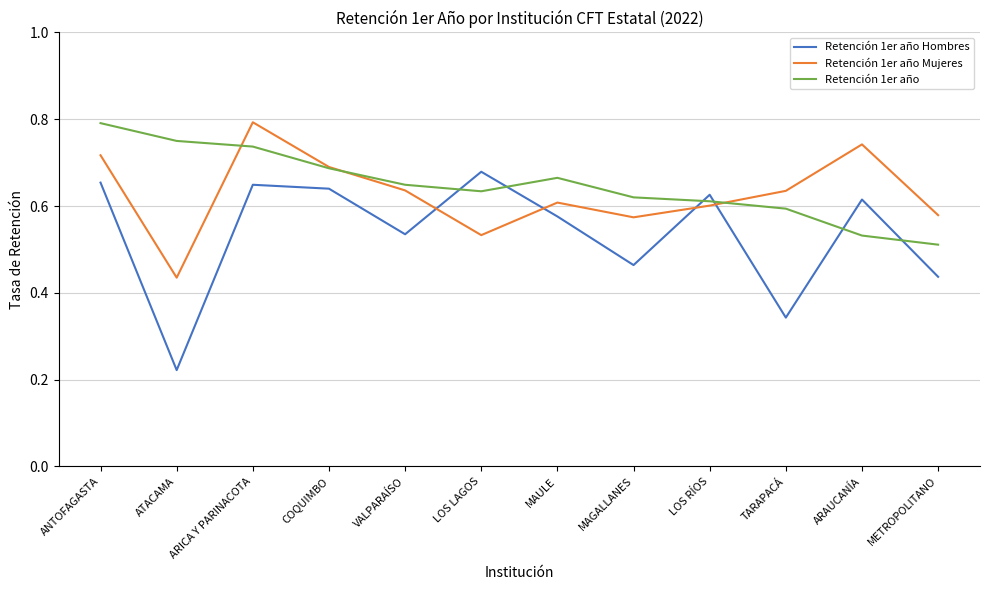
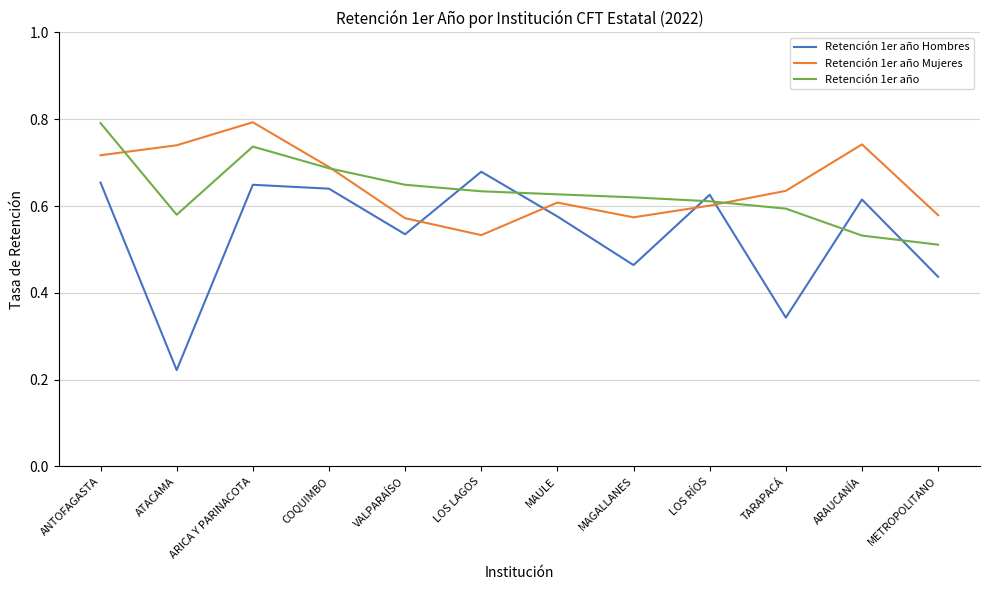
Retención 1er año Mujeres, ATACAMA: 0.44 -> 0.74
Retención 1er año, ATACAMA: 0.75 -> 0.58
Retención 1er año Mujeres, VALPARAÍSO: 0.64 -> 0.57
Retención 1er año, MAULE: 0.67 -> 0.63
